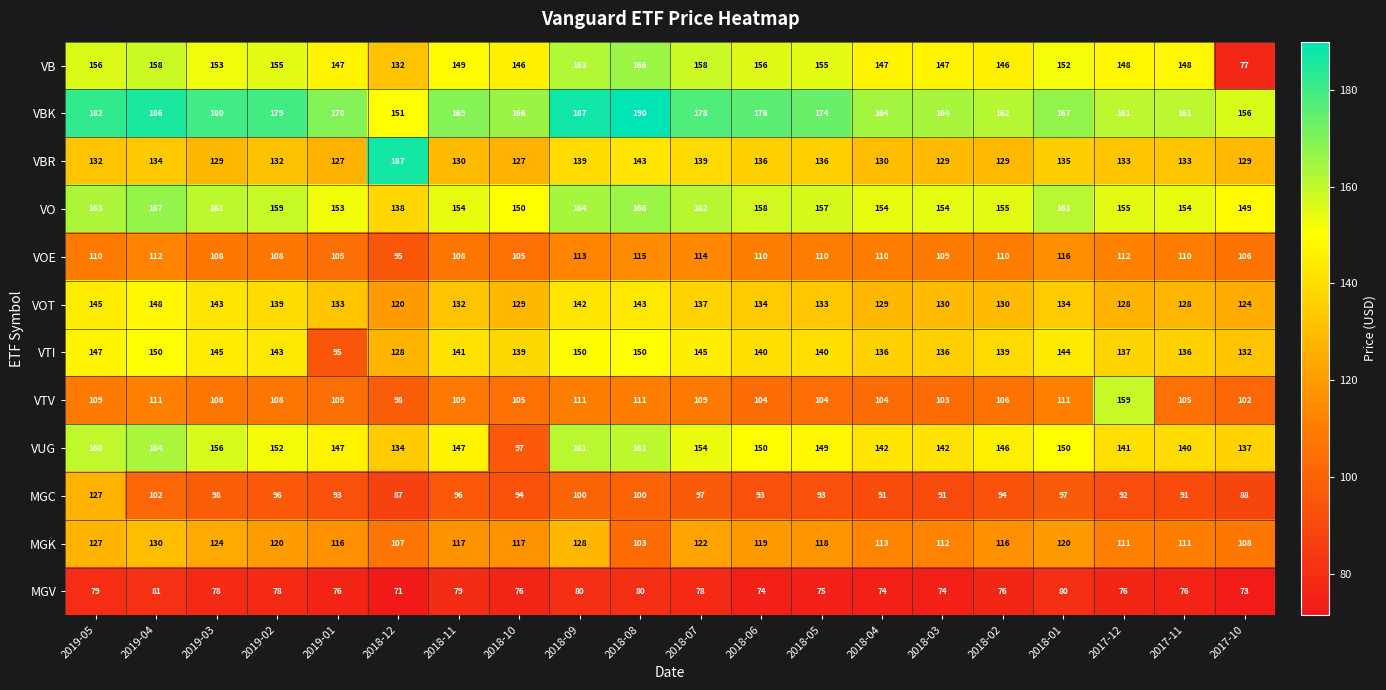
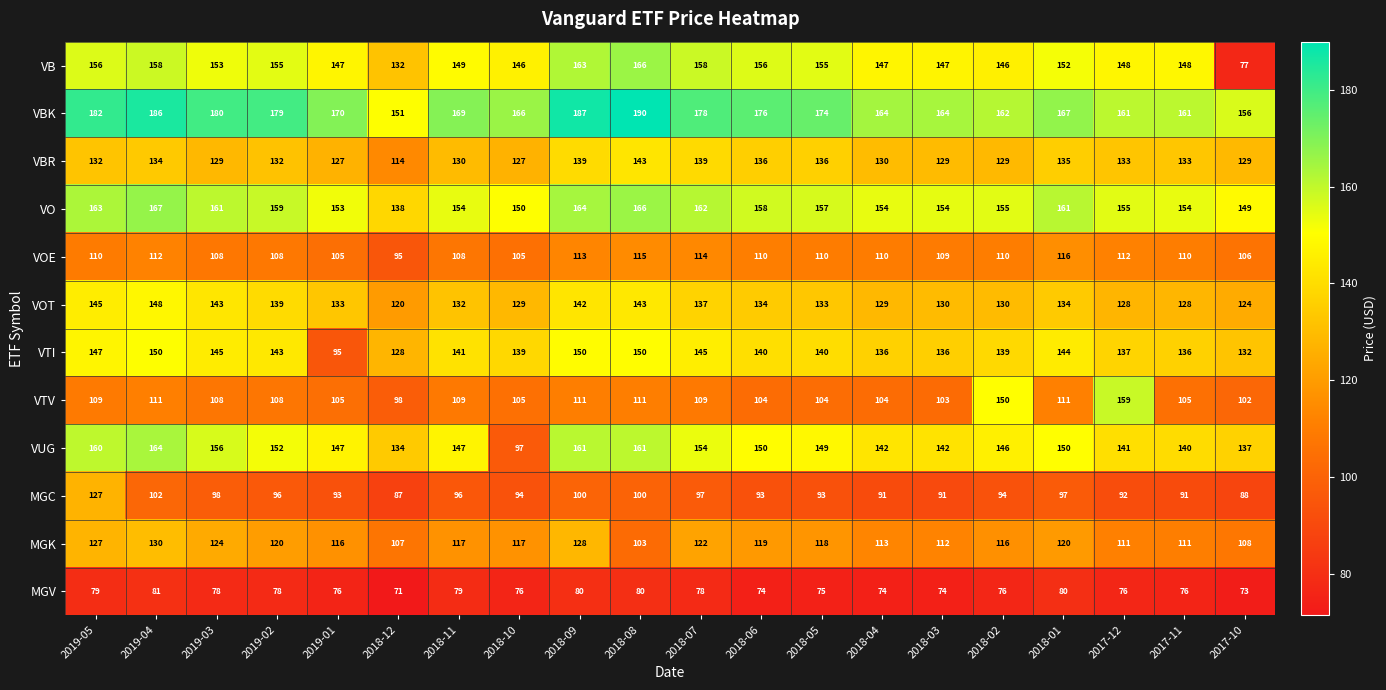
VBR, 2018-12: 187 -> 114
VTV, 2018-02: 106 -> 150
